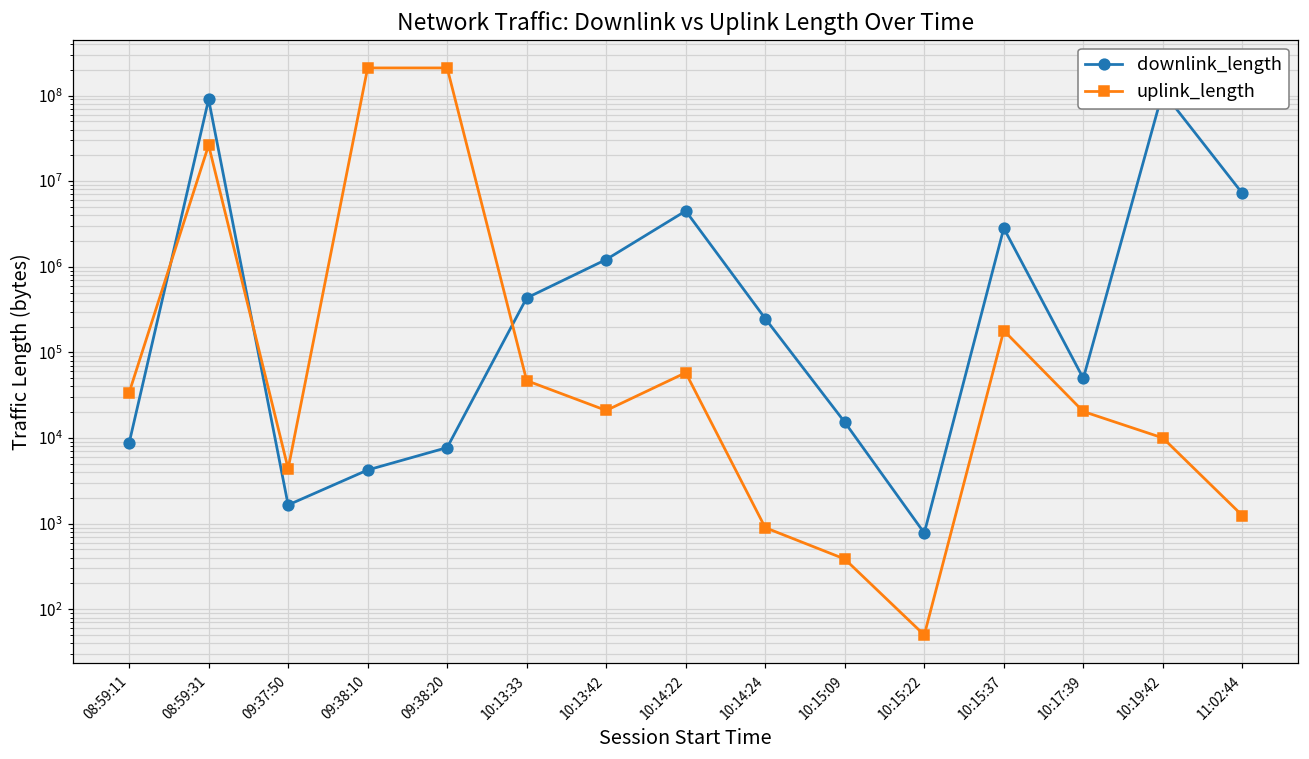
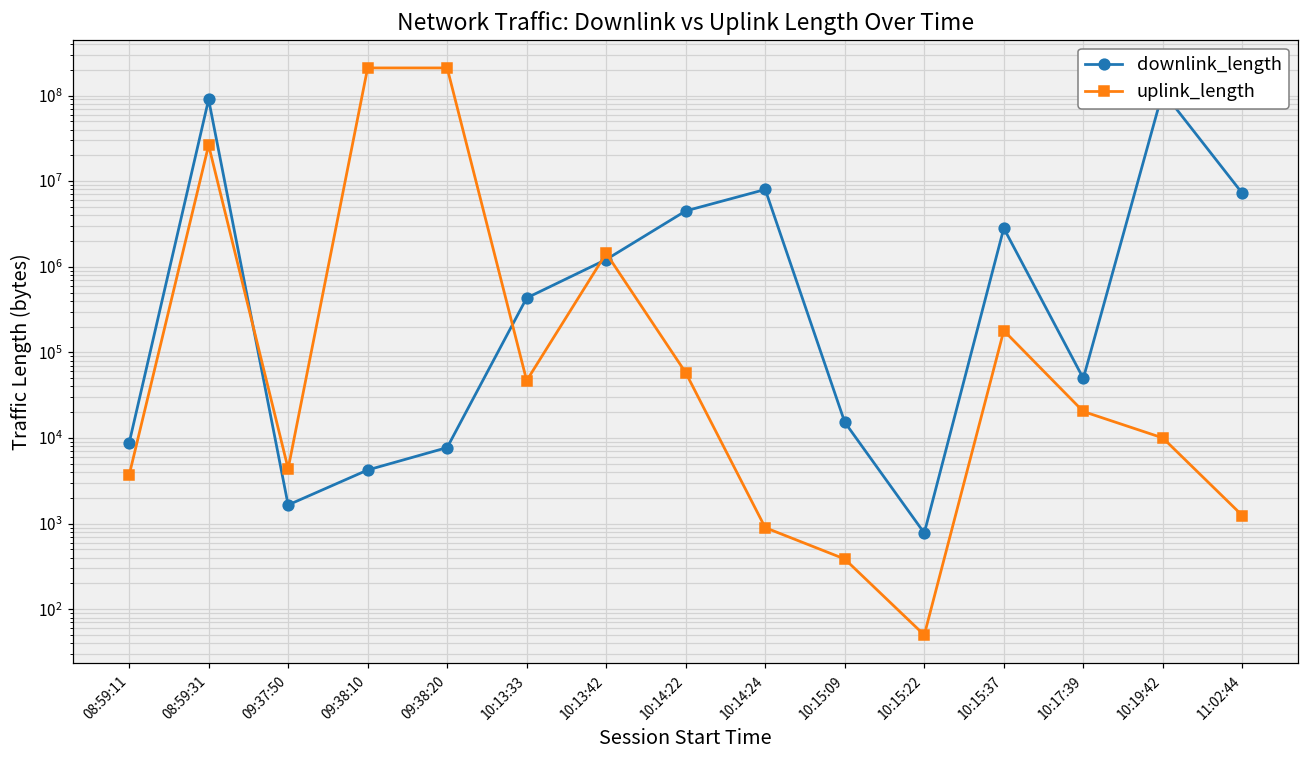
uplink_length, 08:59:11: 34000 -> 4000
uplink_length, 10:13:42: 21000 -> 1400000
downlink_length, 10:14:24: 250000 -> 8000000
